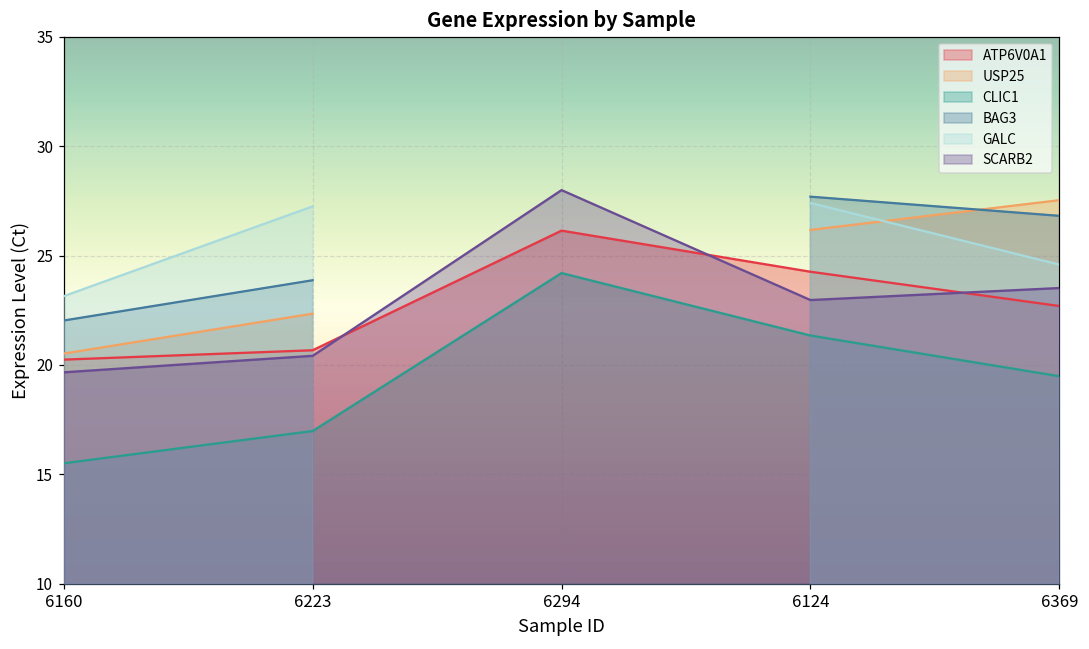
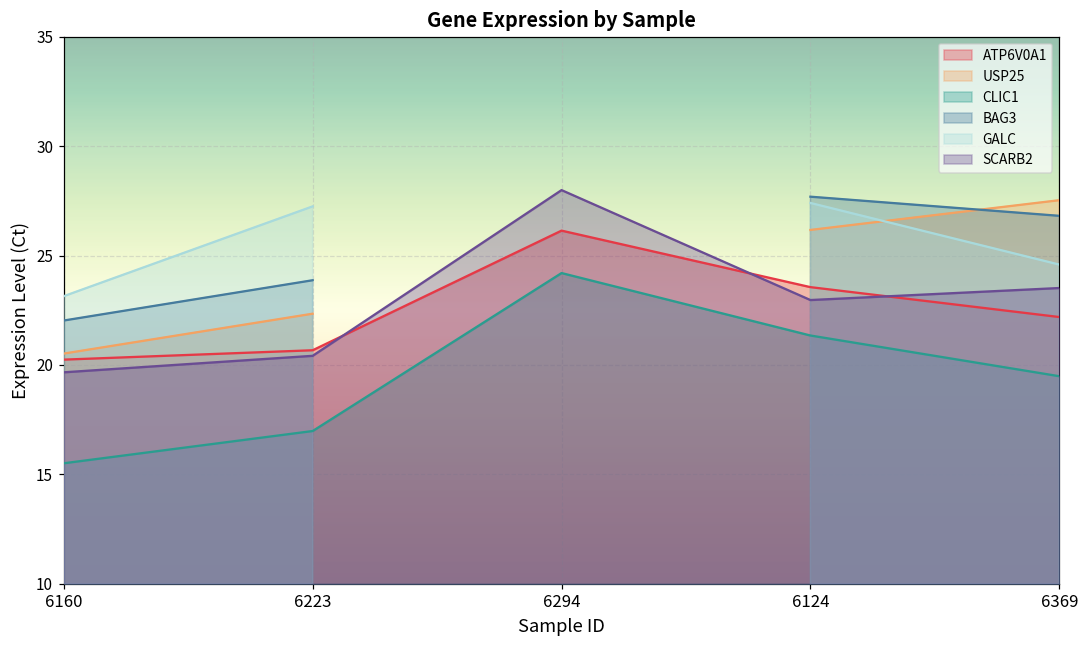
ATP6V0A1, 6124: 24.3 -> 23.6
ATP6V0A1, 6369: 22.7 -> 22.2
